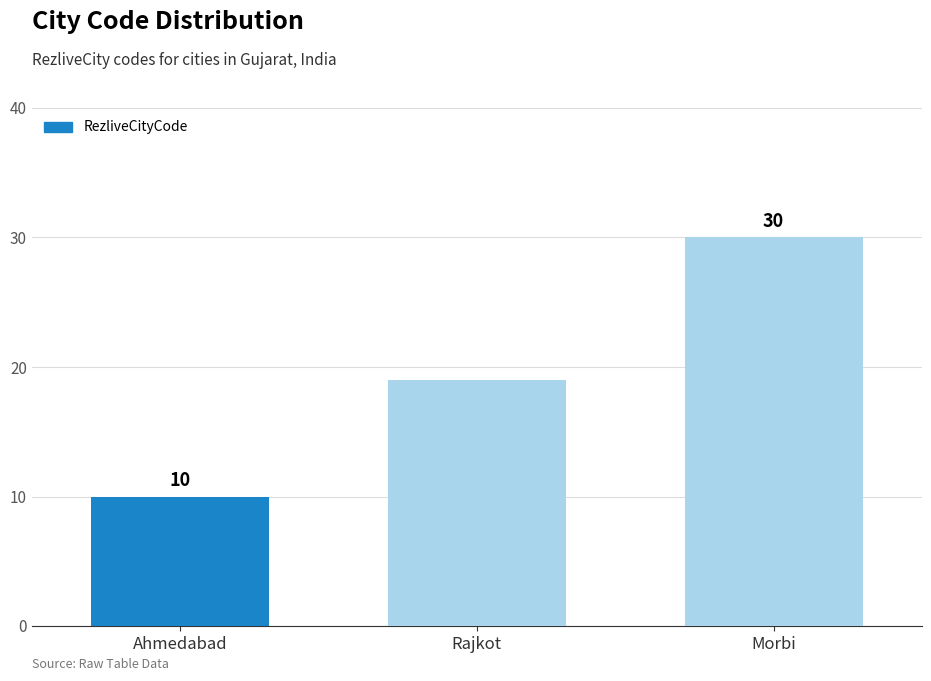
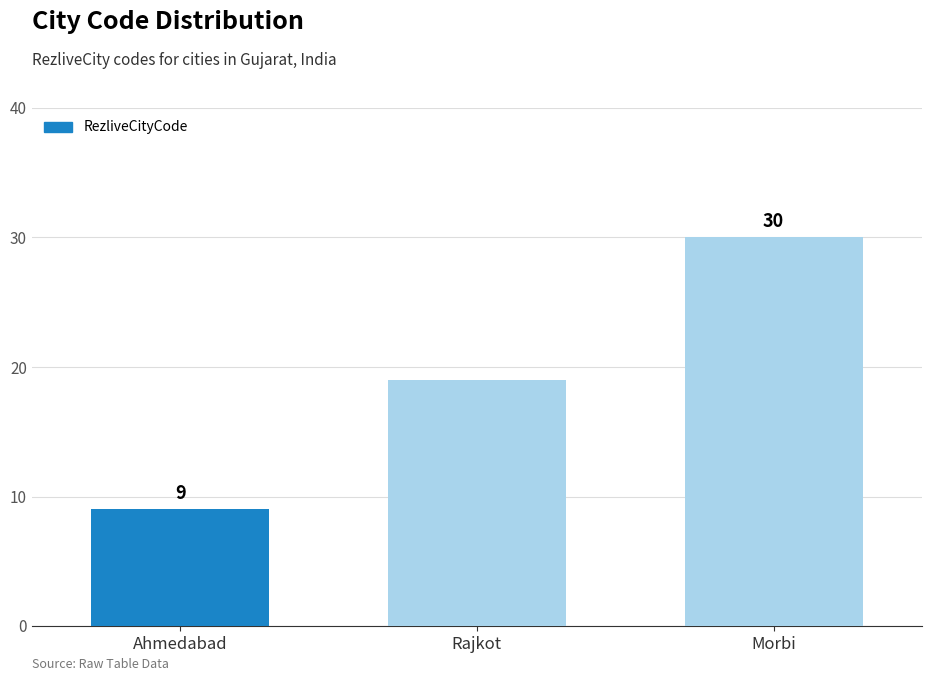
Ahmedabad: 10 -> 9
